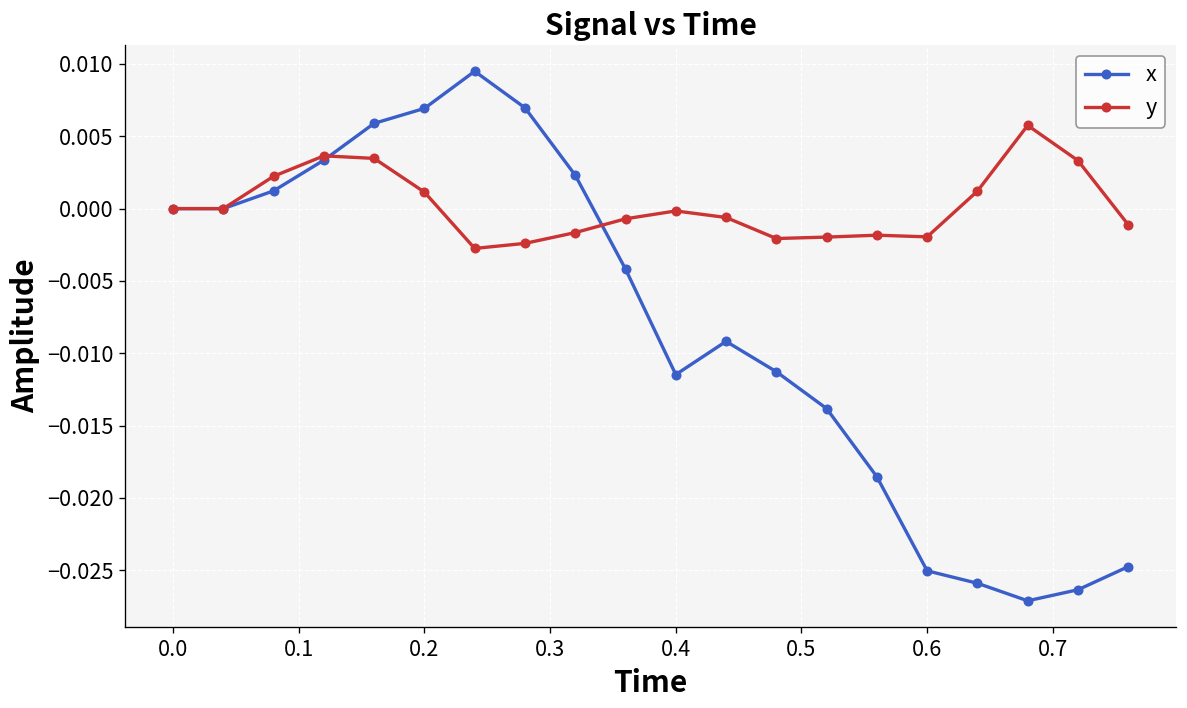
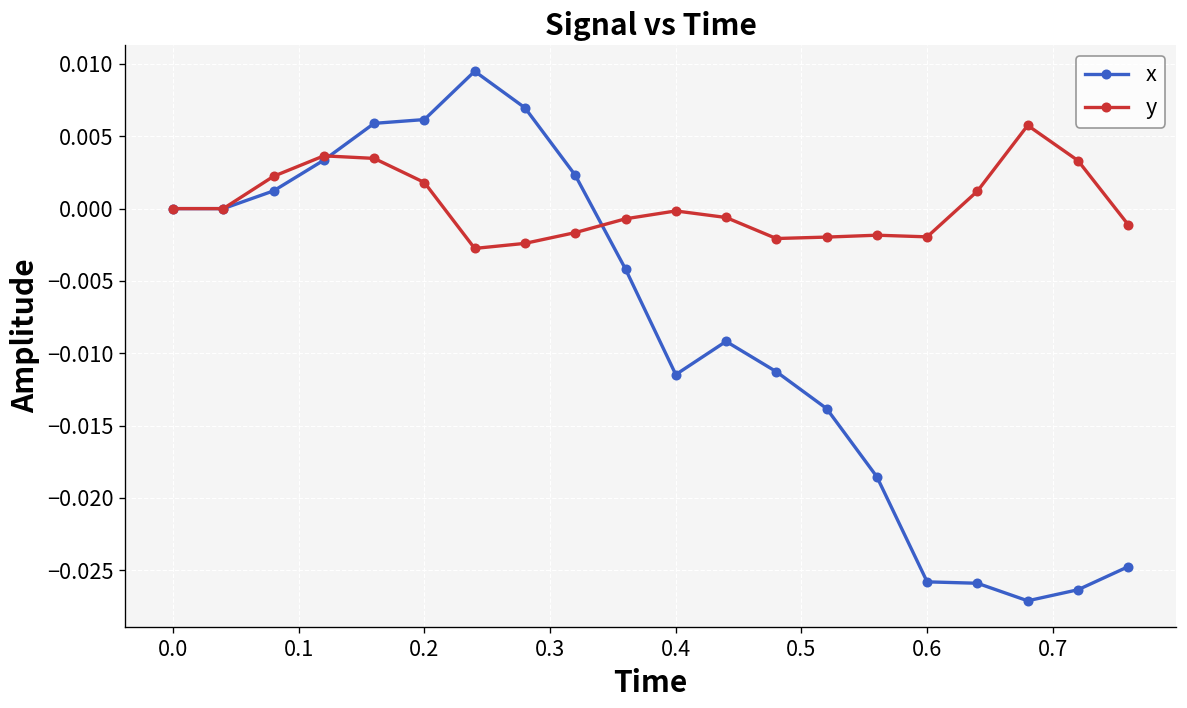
x, 0.2: 0.0069 -> 0.0062
y, 0.2: 0.0011 -> 0.0018
x, 0.6: -0.0250 -> -0.0258
